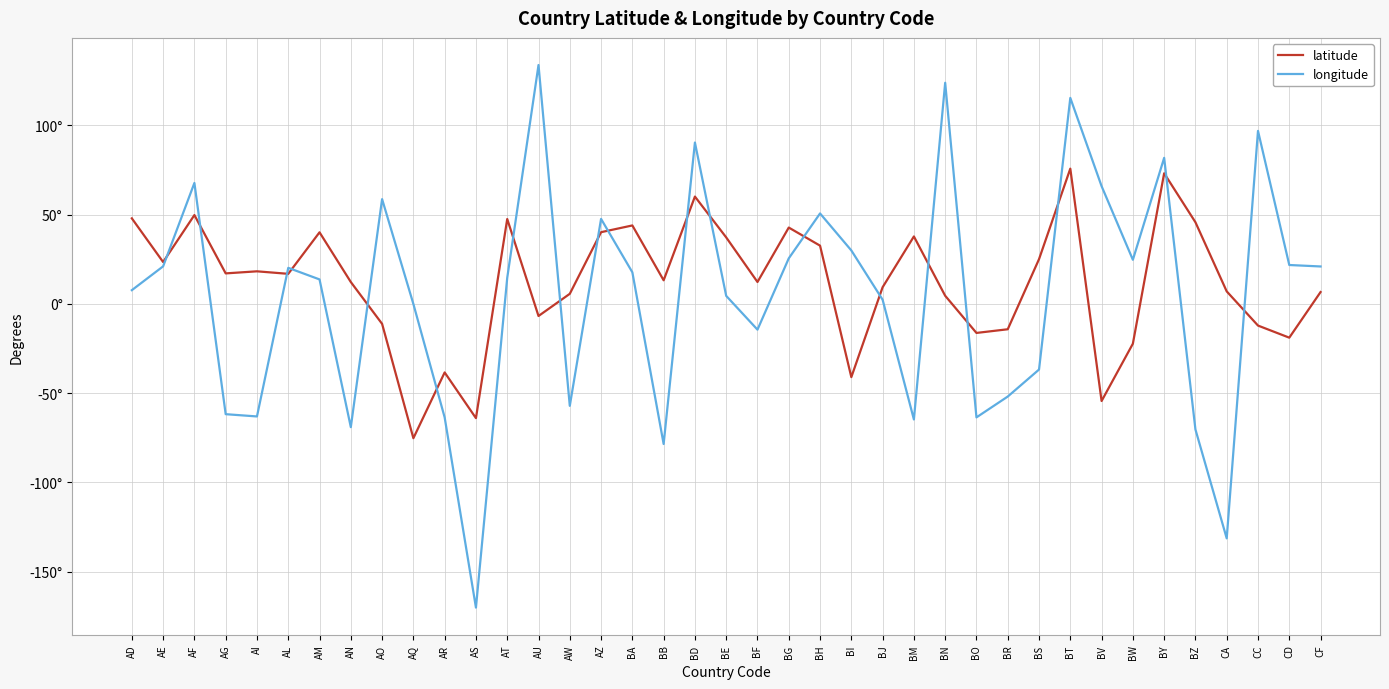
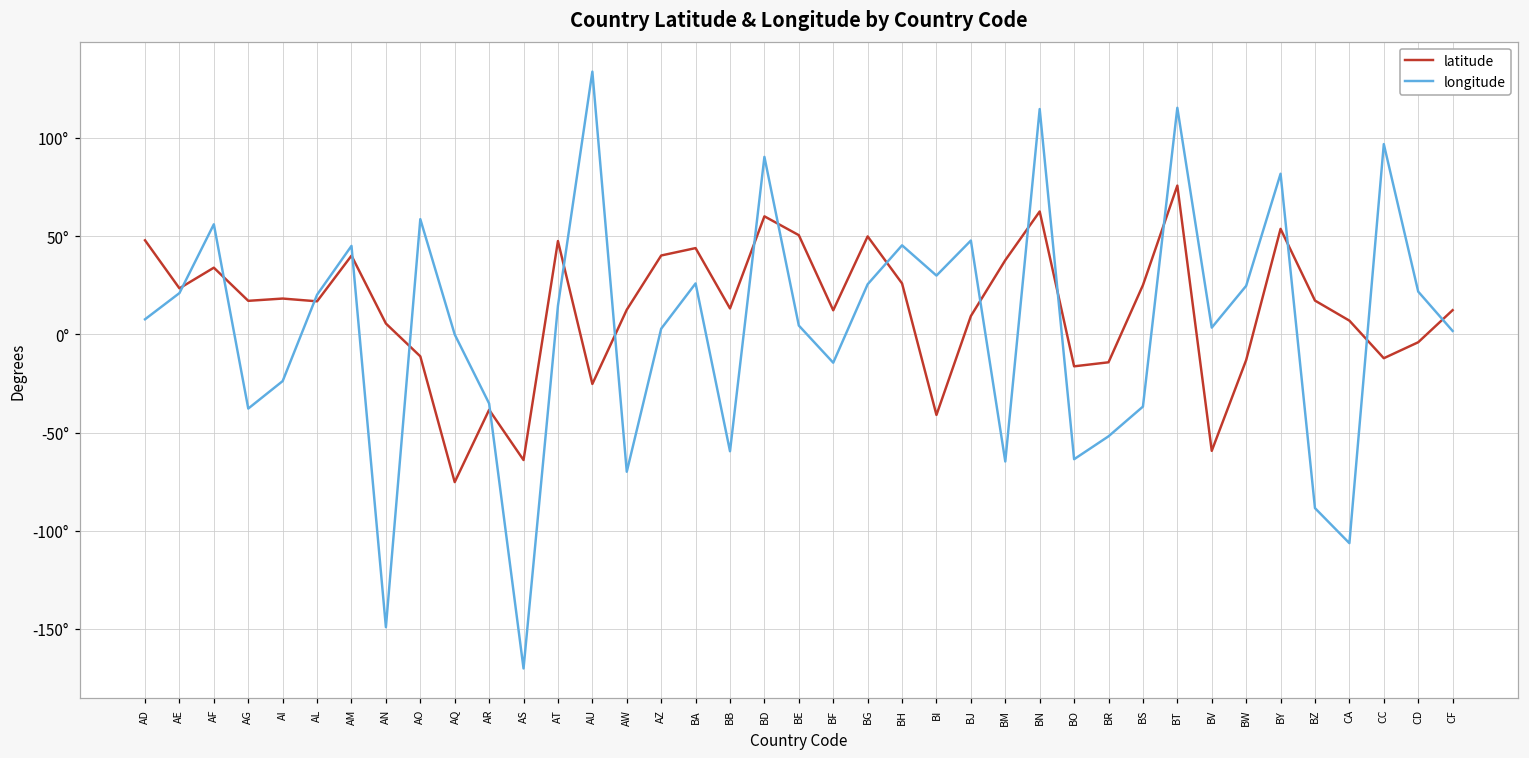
latitude, AF: 50° -> 34°
longitude, AF: 68° -> 56°
longitude, AG: -62° -> -38°
longitude, AI: -63° -> -24°
longitude, AM: 14° -> 45°
latitude, AN: 12° -> 6°
longitude, AN: -69° -> -149°
longitude, AR: -64° -> -35°
latitude, AU: -7° -> -25°
latitude, AW: 6° -> 13°
longitude, AW: -57° -> -70°
longitude, AZ: 48° -> 3°
longitude, BA: 18° -> 26°
longitude, BB: -78° -> -60°
latitude, BE: 37° -> 51°
latitude, BG: 43° -> 50°
latitude, BH: 33° -> 26°
longitude, BH: 51° -> 45°
longitude, BJ: 2° -> 48°
latitude, BN: 5° -> 63°
longitude, BN: 124° -> 115°
latitude, BV: -54° -> -59°
longitude, BV: 66° -> 3°
latitude, BW: -22° -> -13°
latitude, BY: 73° -> 54°
latitude, BZ: 46° -> 17°
longitude, BZ: -70° -> -88°
longitude, CA: -131° -> -106°
latitude, CD: -19° -> -4°
latitude, CF: 7° -> 12°
longitude, CF: 21° -> 2°
